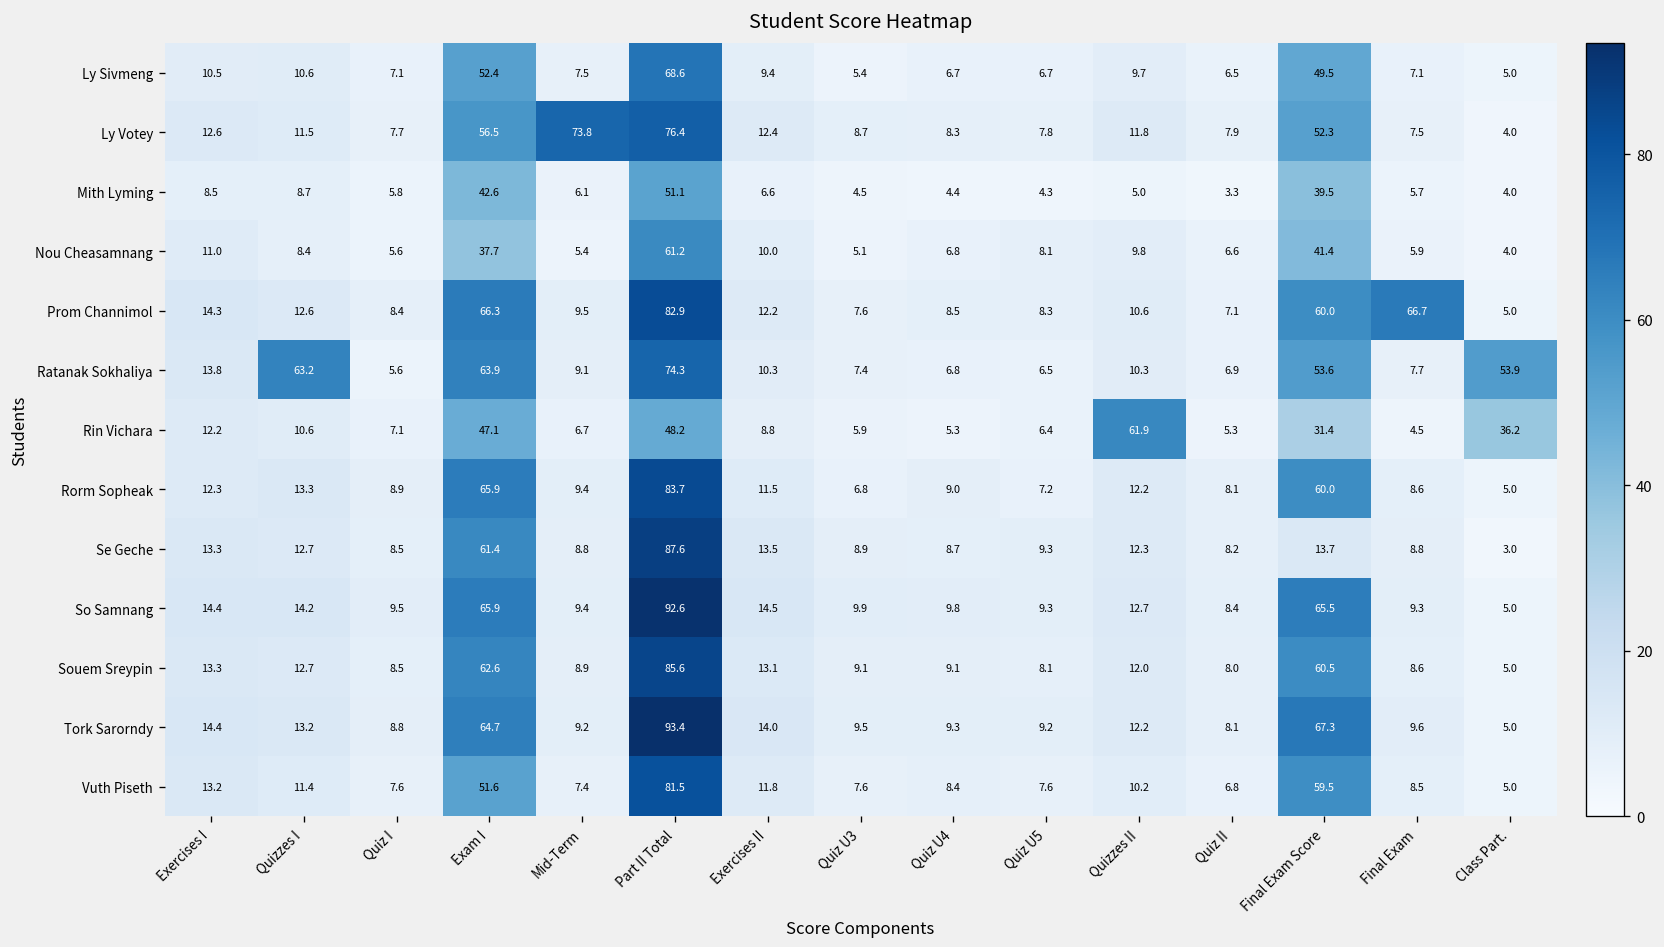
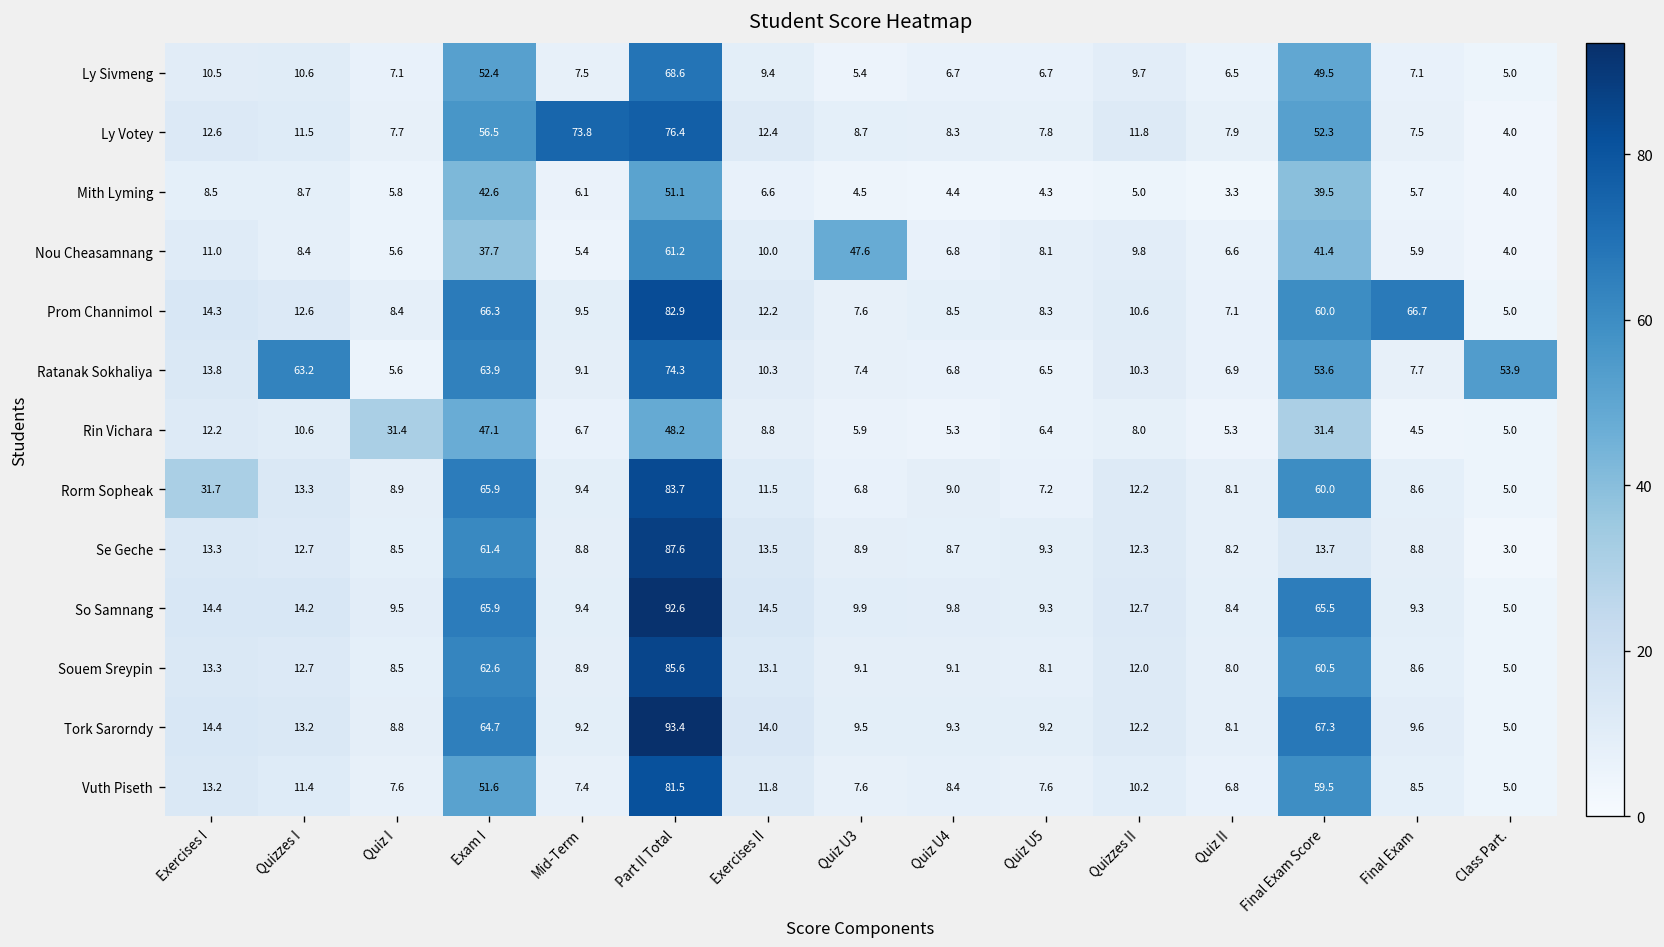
Nou Cheasamnang, Quiz U3: 5.1 -> 47.6
Rin Vichara, Quiz I: 7.1 -> 31.4
Rin Vichara, Quizzes II: 61.9 -> 8.0
Rin Vichara, Class Part.: 36.2 -> 5.0
Rorm Sopheak, Exercises I: 12.3 -> 31.7
